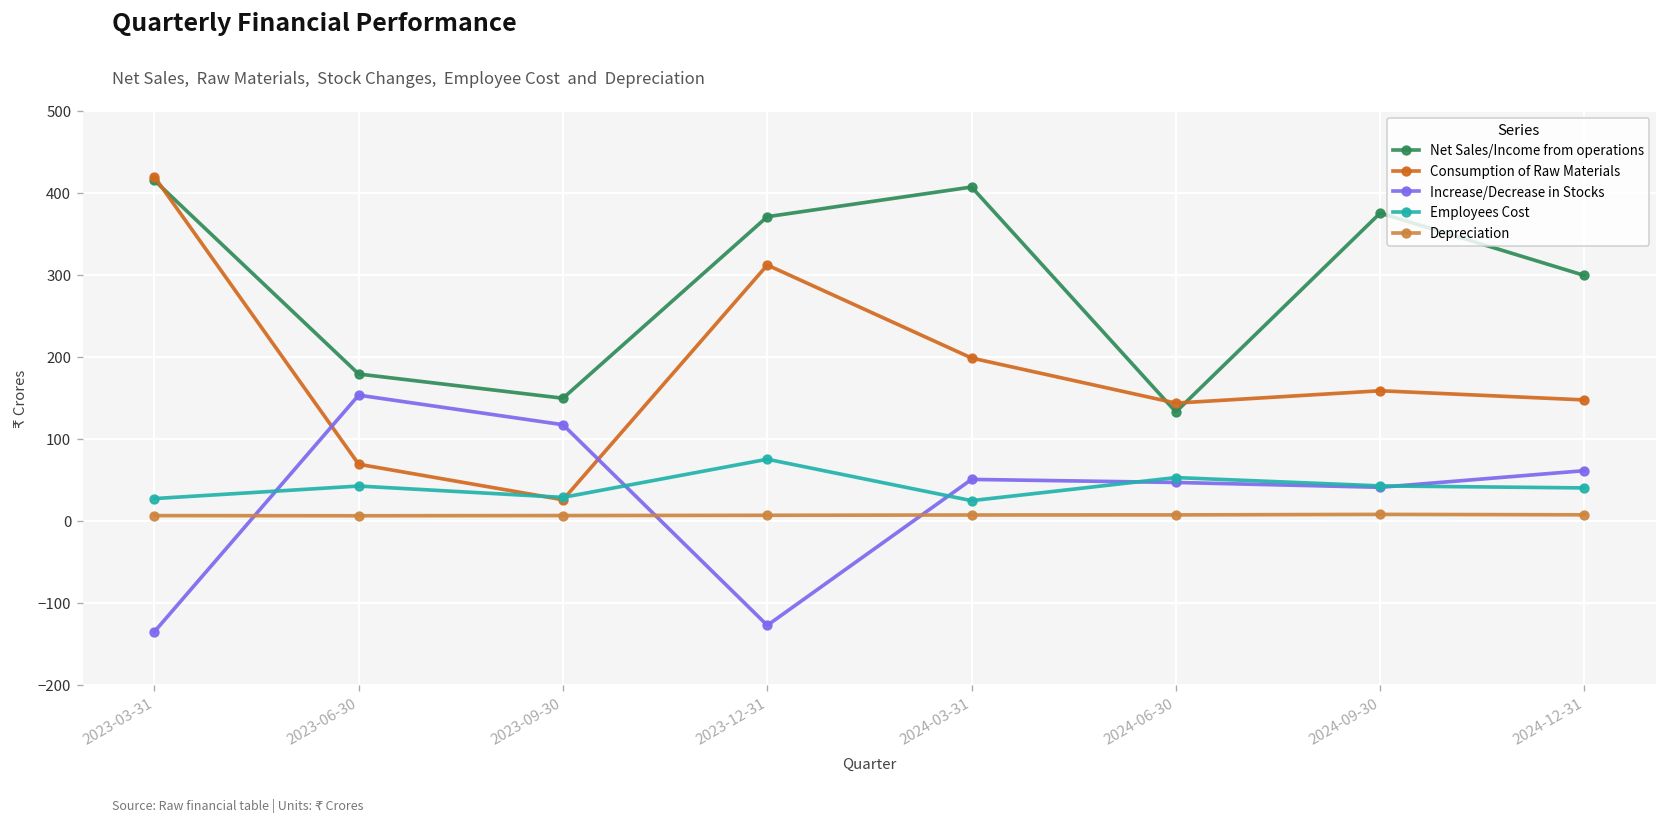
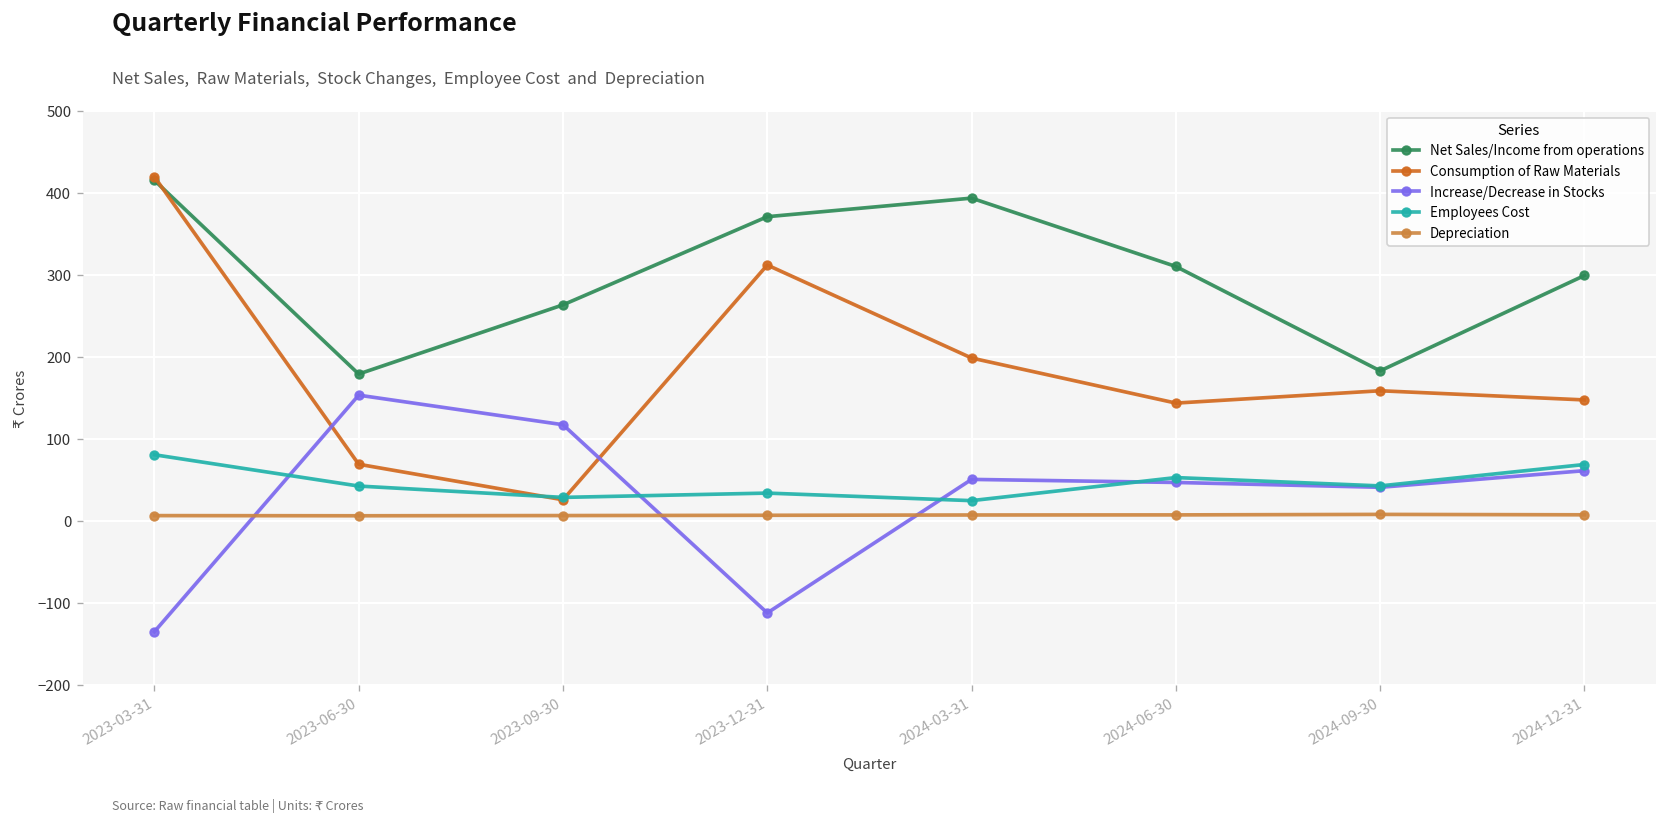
Employees Cost, 2023-03-31: 30 -> 80
Net Sales/Income from operations, 2023-09-30: 150 -> 260
Increase/Decrease in Stocks, 2023-12-31: -130 -> -110
Employees Cost, 2023-12-31: 80 -> 30
Net Sales/Income from operations, 2024-03-31: 410 -> 390
Net Sales/Income from operations, 2024-06-30: 130 -> 310
Net Sales/Income from operations, 2024-09-30: 380 -> 180
Employees Cost, 2024-12-31: 40 -> 70
